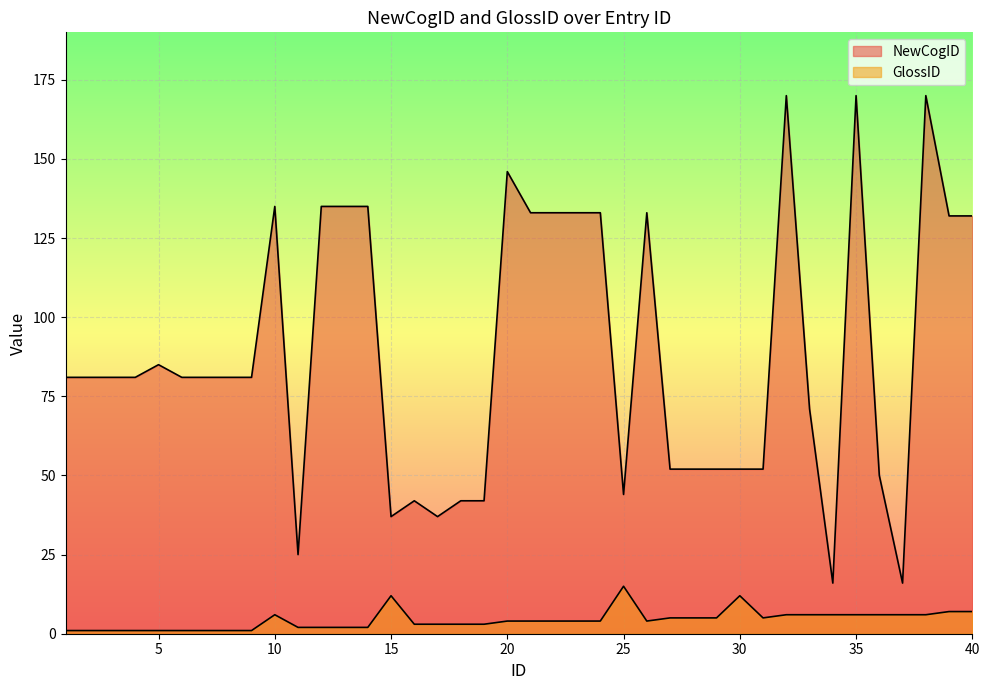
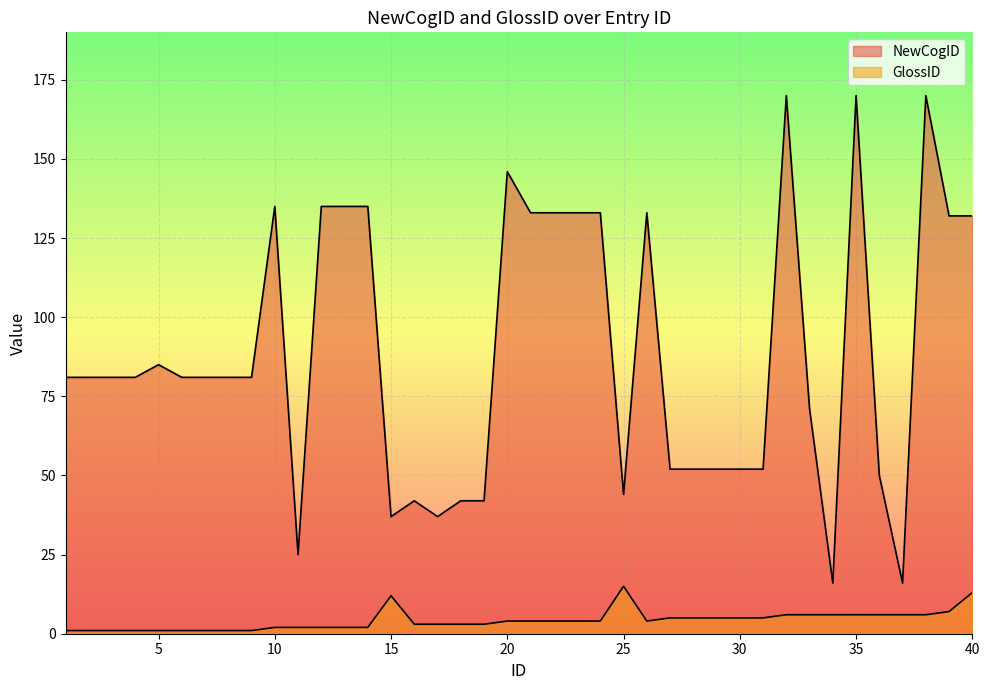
GlossID, 10: 6 -> 2
GlossID, 30: 12 -> 5
GlossID, 40: 7 -> 13
